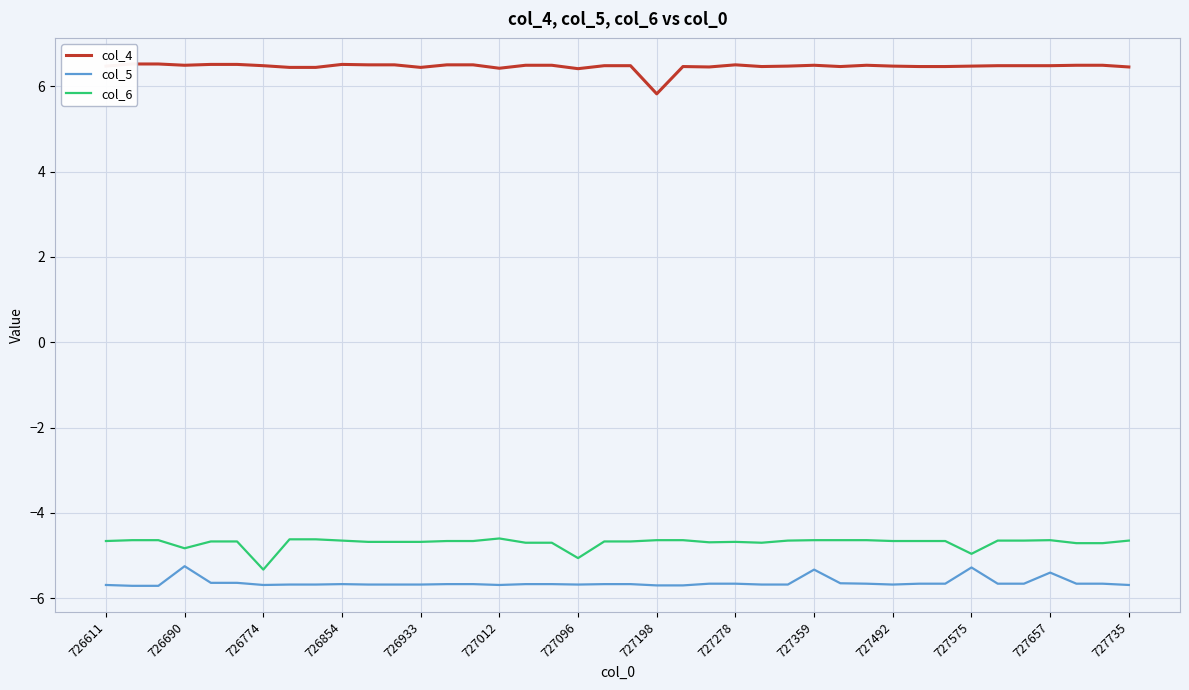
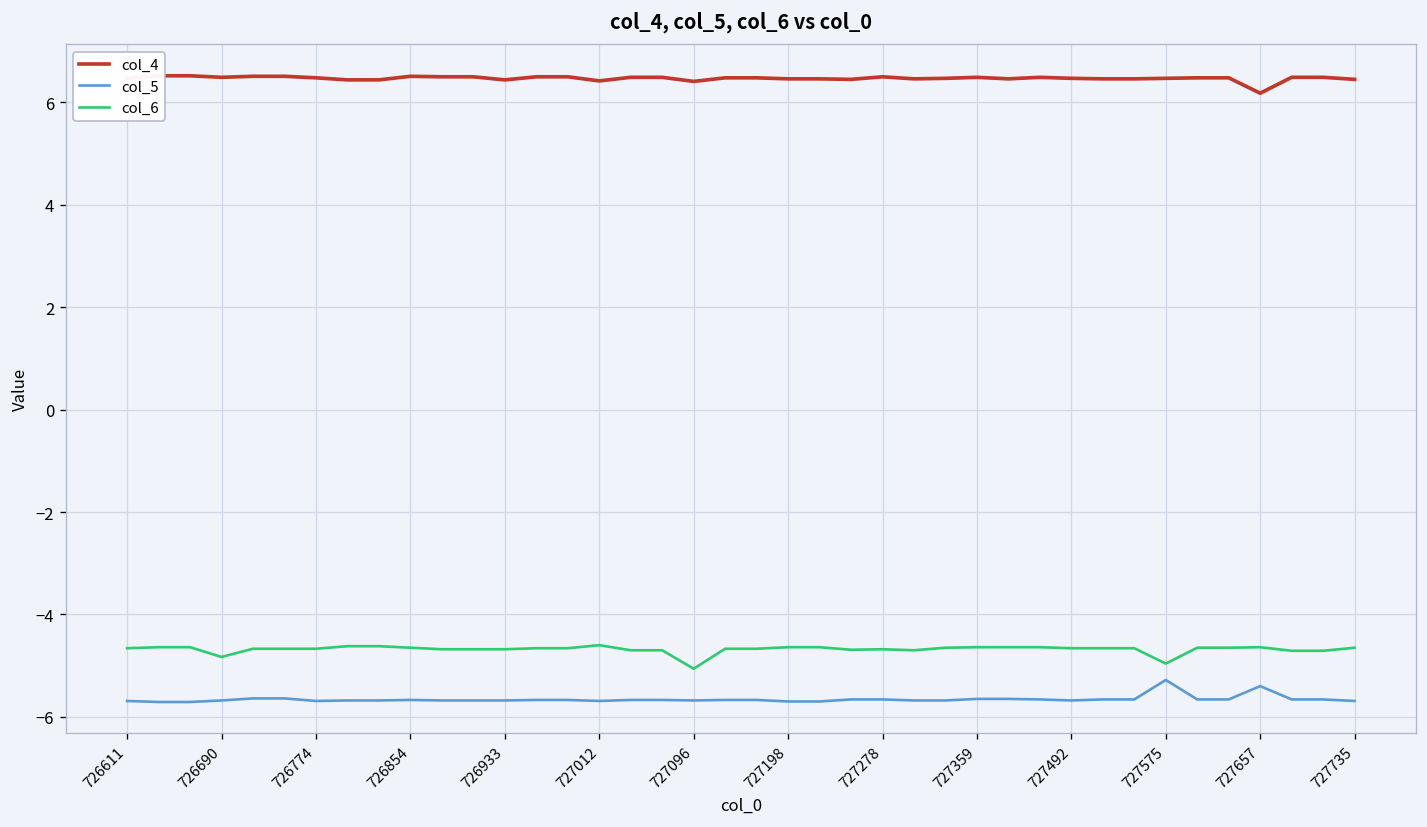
col_5, 726690: -5.3 -> -5.7
col_6, 726774: -5.3 -> -4.7
col_4, 727198: 5.8 -> 6.5
col_5, 727359: -5.3 -> -5.7
col_4, 727657: 6.5 -> 6.2
